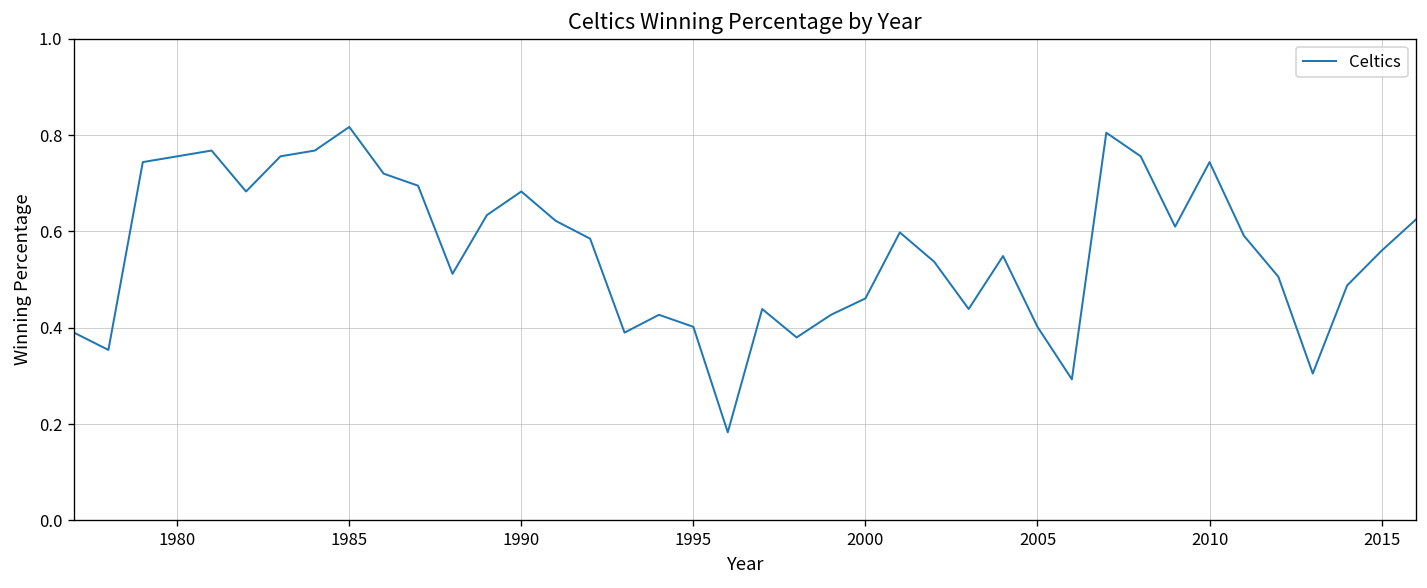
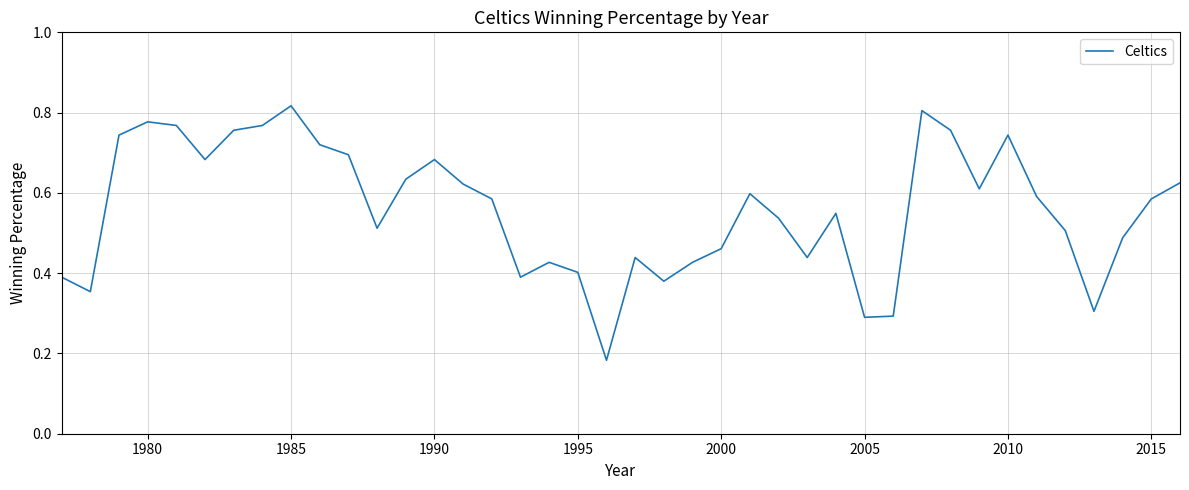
1980: 0.76 -> 0.78
2005: 0.40 -> 0.29
2015: 0.56 -> 0.59
